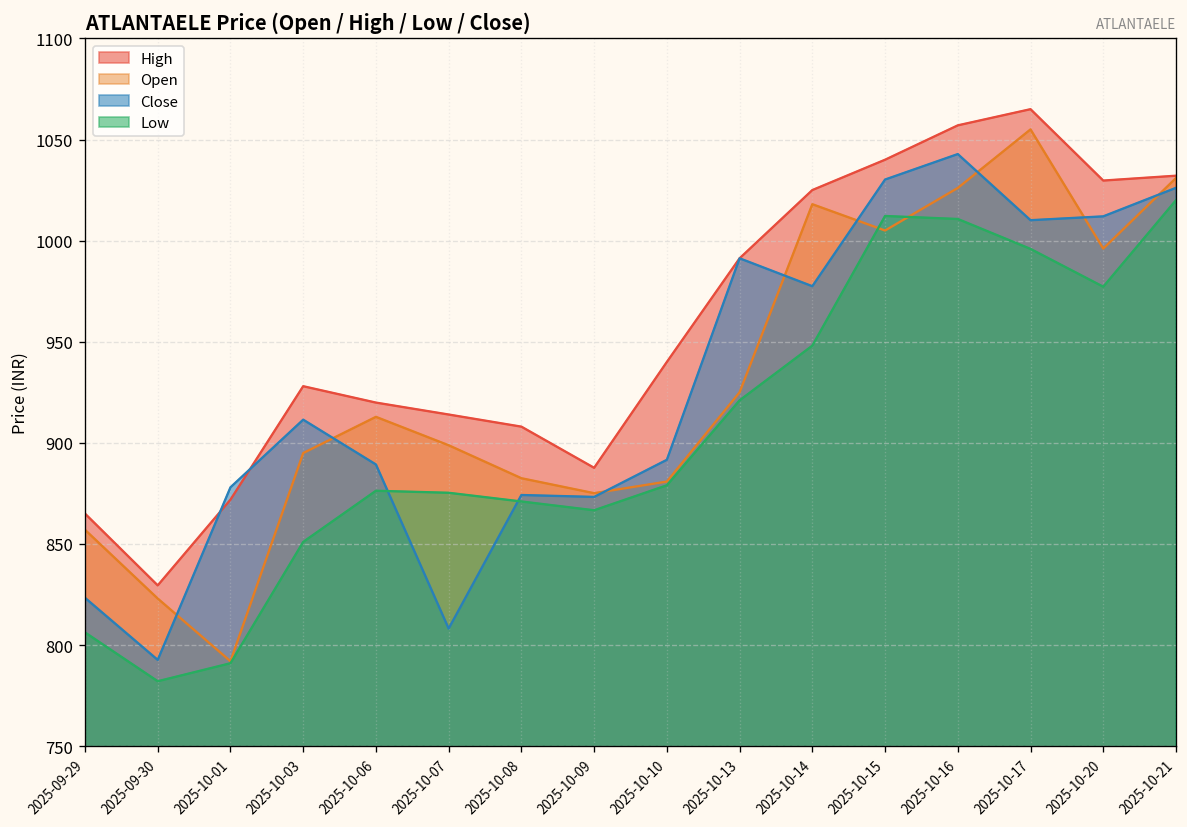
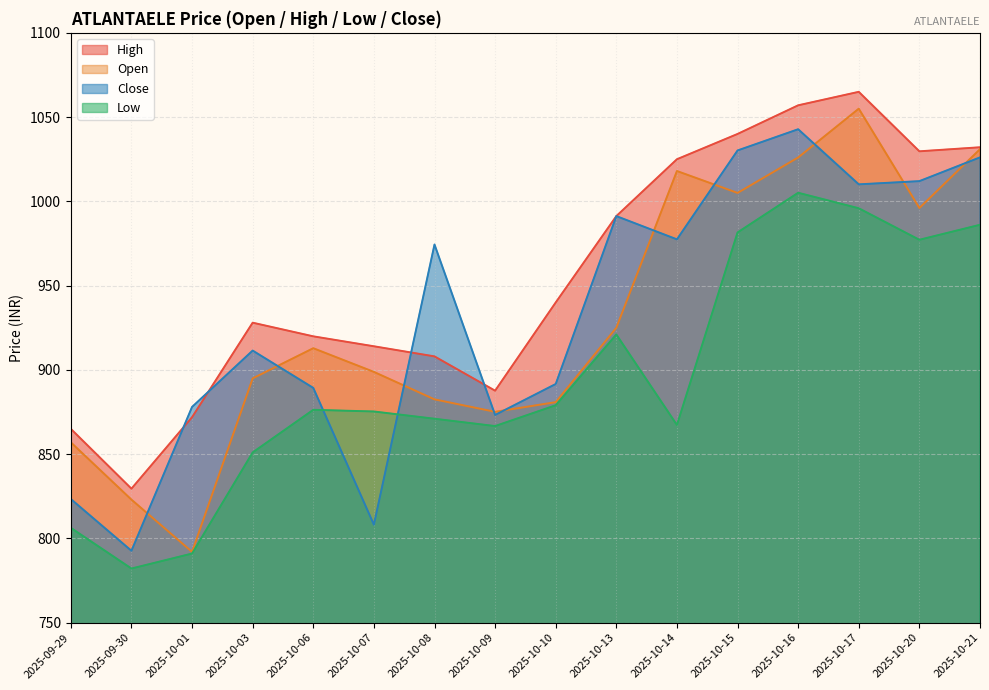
Close, 2025-10-08: 874 -> 974
Low, 2025-10-14: 948 -> 867
Low, 2025-10-15: 1012 -> 982
Low, 2025-10-16: 1011 -> 1005
Low, 2025-10-21: 1020 -> 986
